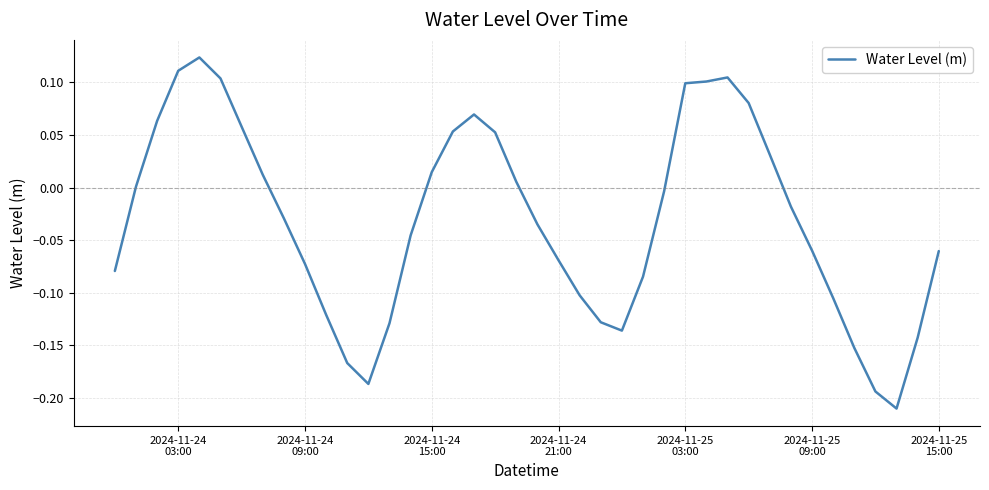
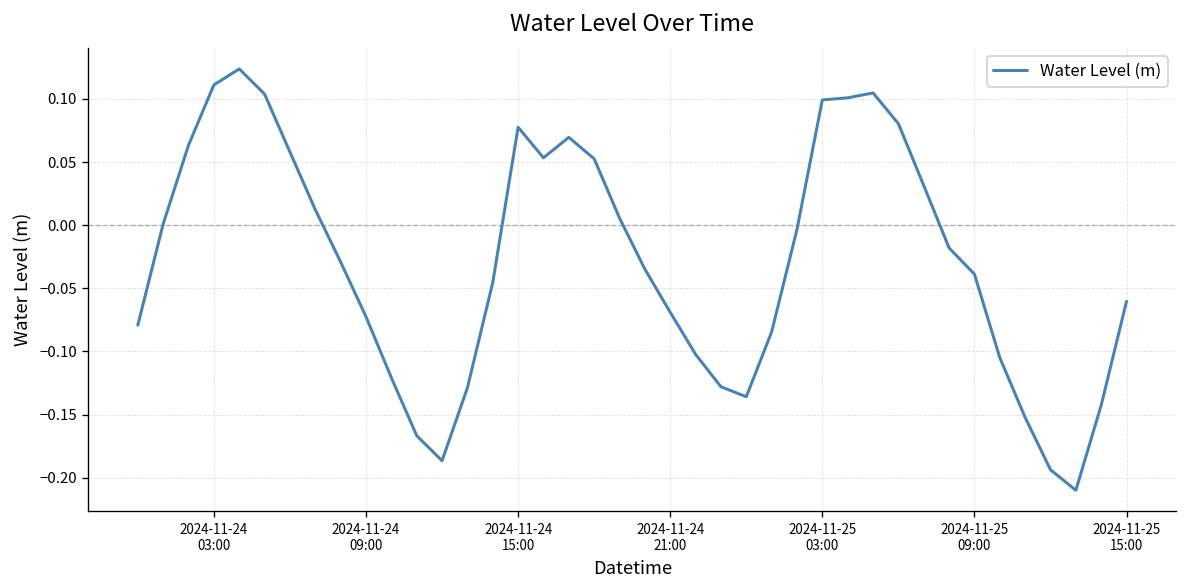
2024-11-24 15:00: 0.015 -> 0.078
2024-11-25 09:00: -0.060 -> -0.039
